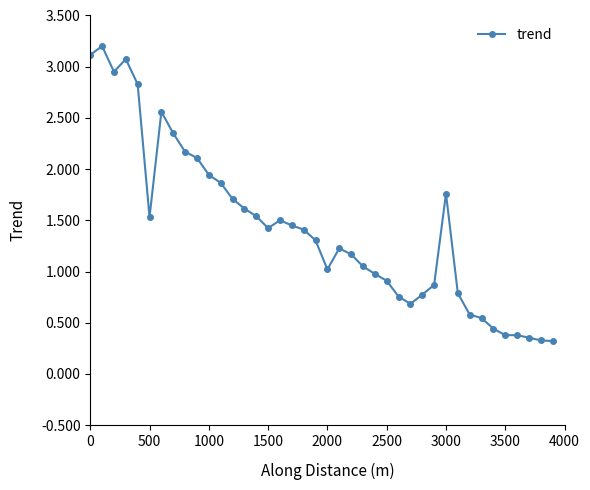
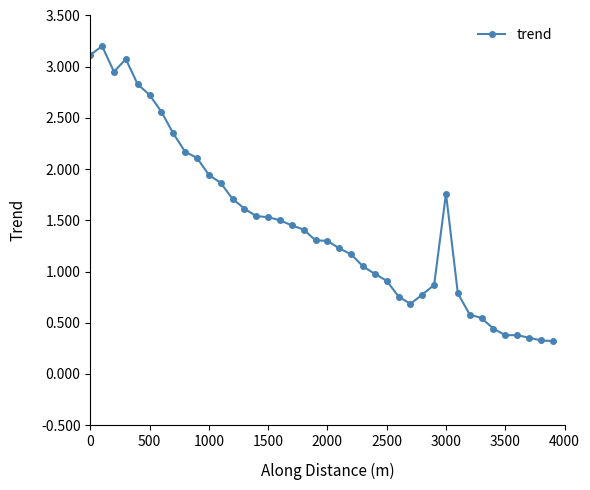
500: 1.53 -> 2.73
1500: 1.42 -> 1.53
2000: 1.02 -> 1.30
